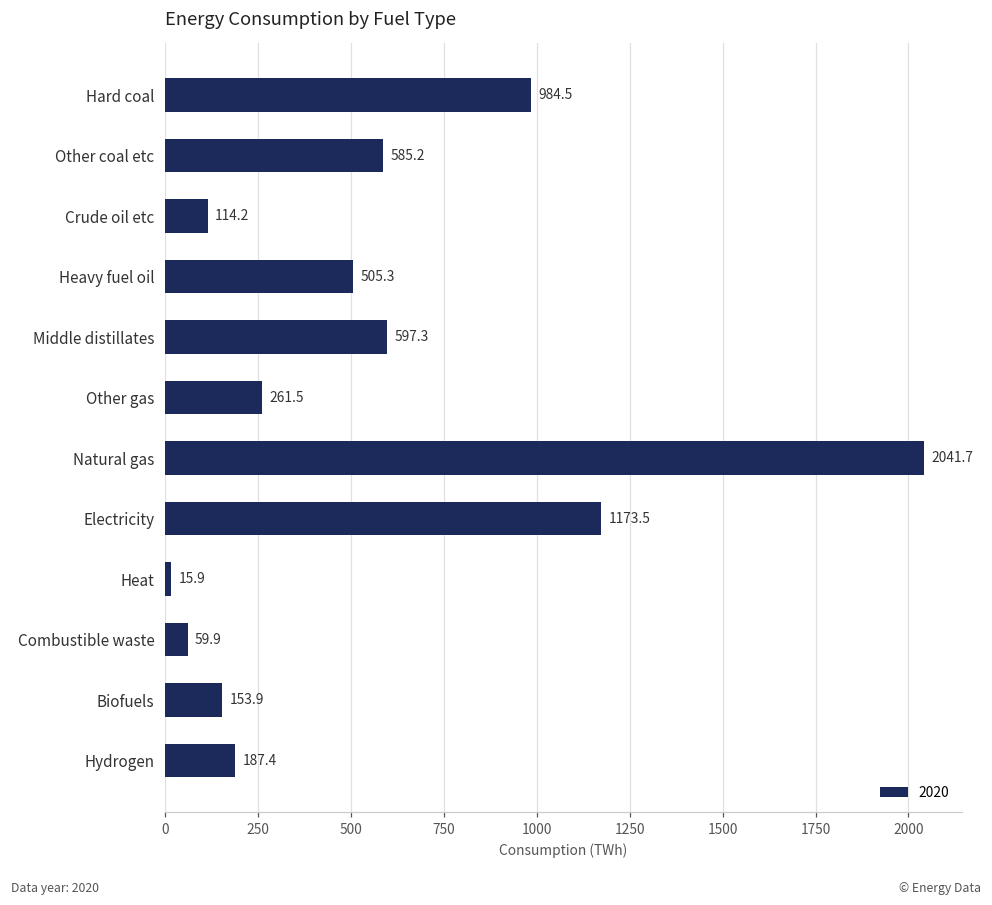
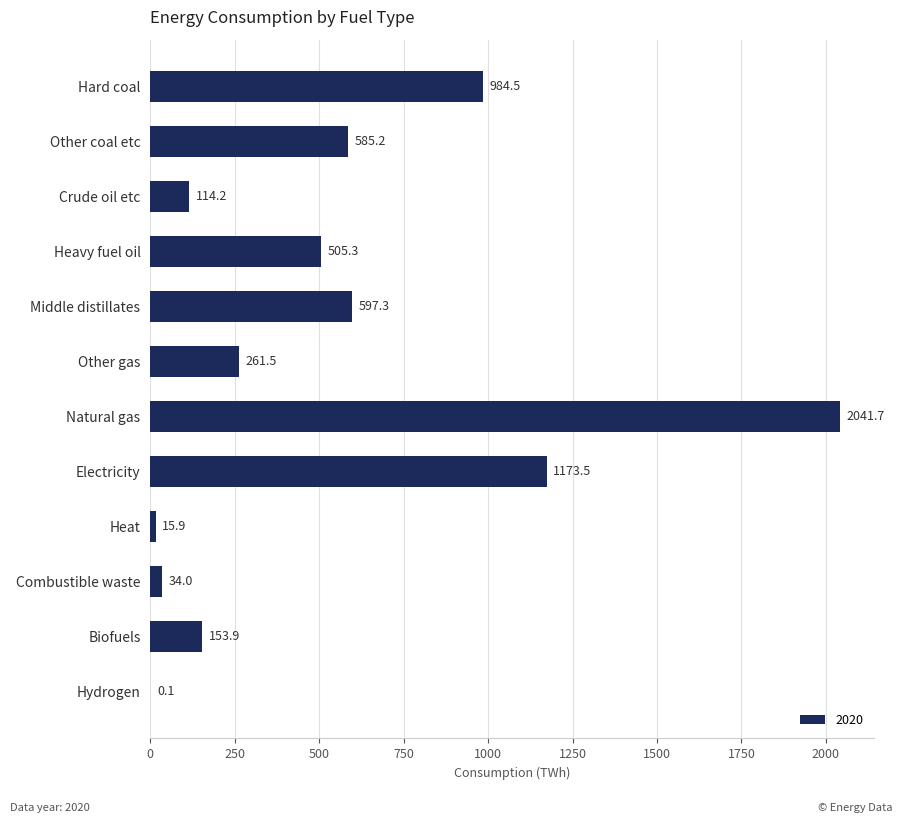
Combustible waste: 59.9 -> 34.0
Hydrogen: 187.4 -> 0.1
